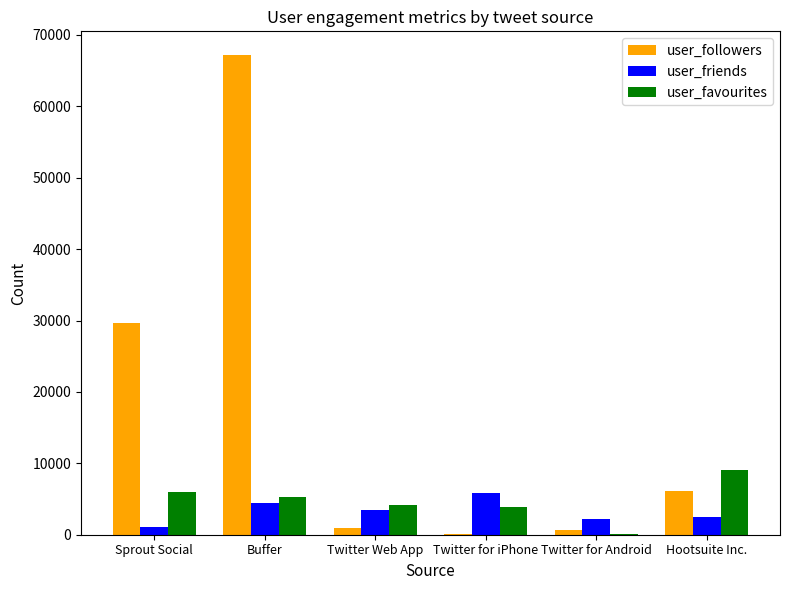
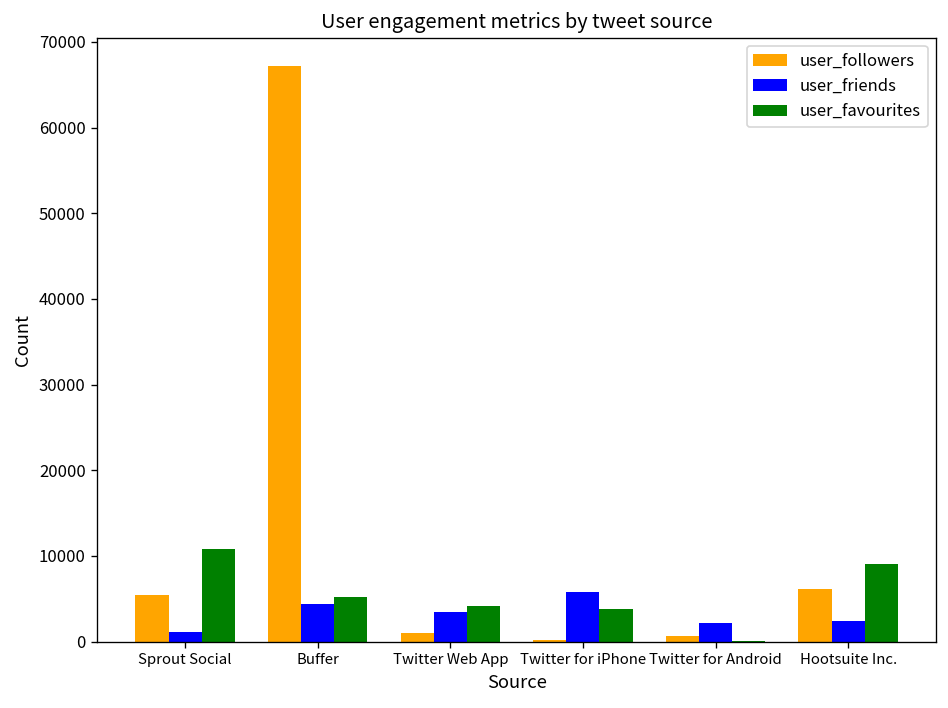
user_followers, Sprout Social: 30000 -> 5000
user_favourites, Sprout Social: 6000 -> 11000
